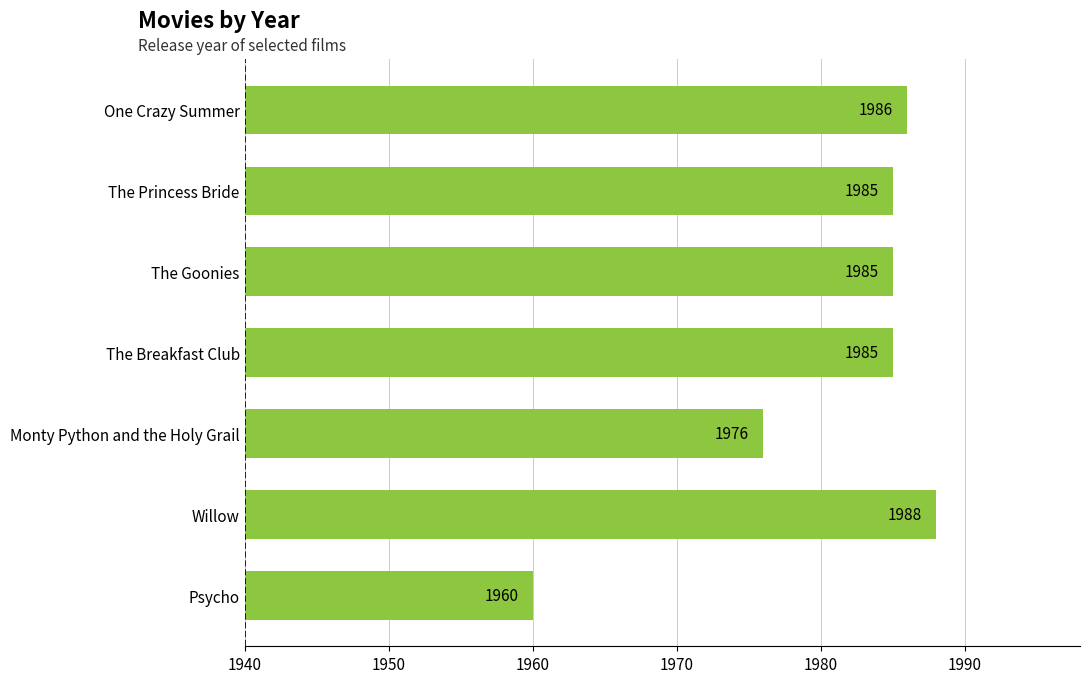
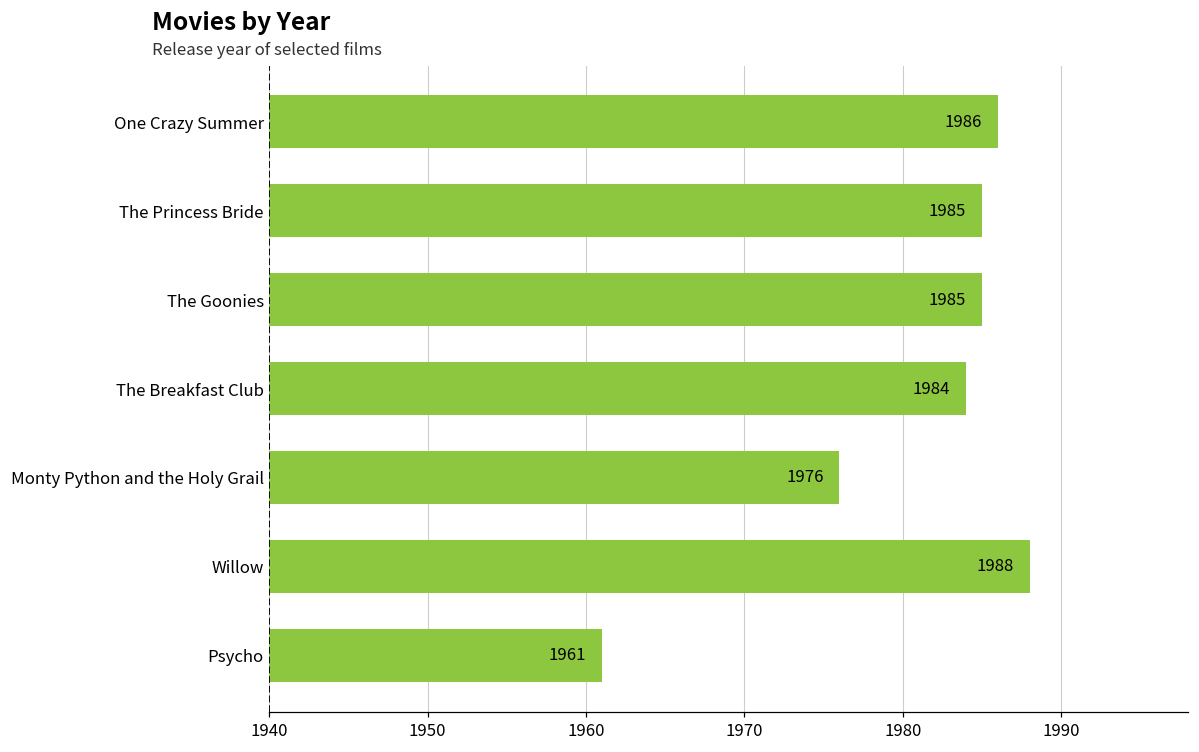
The Breakfast Club: 1985 -> 1984
Psycho: 1960 -> 1961
